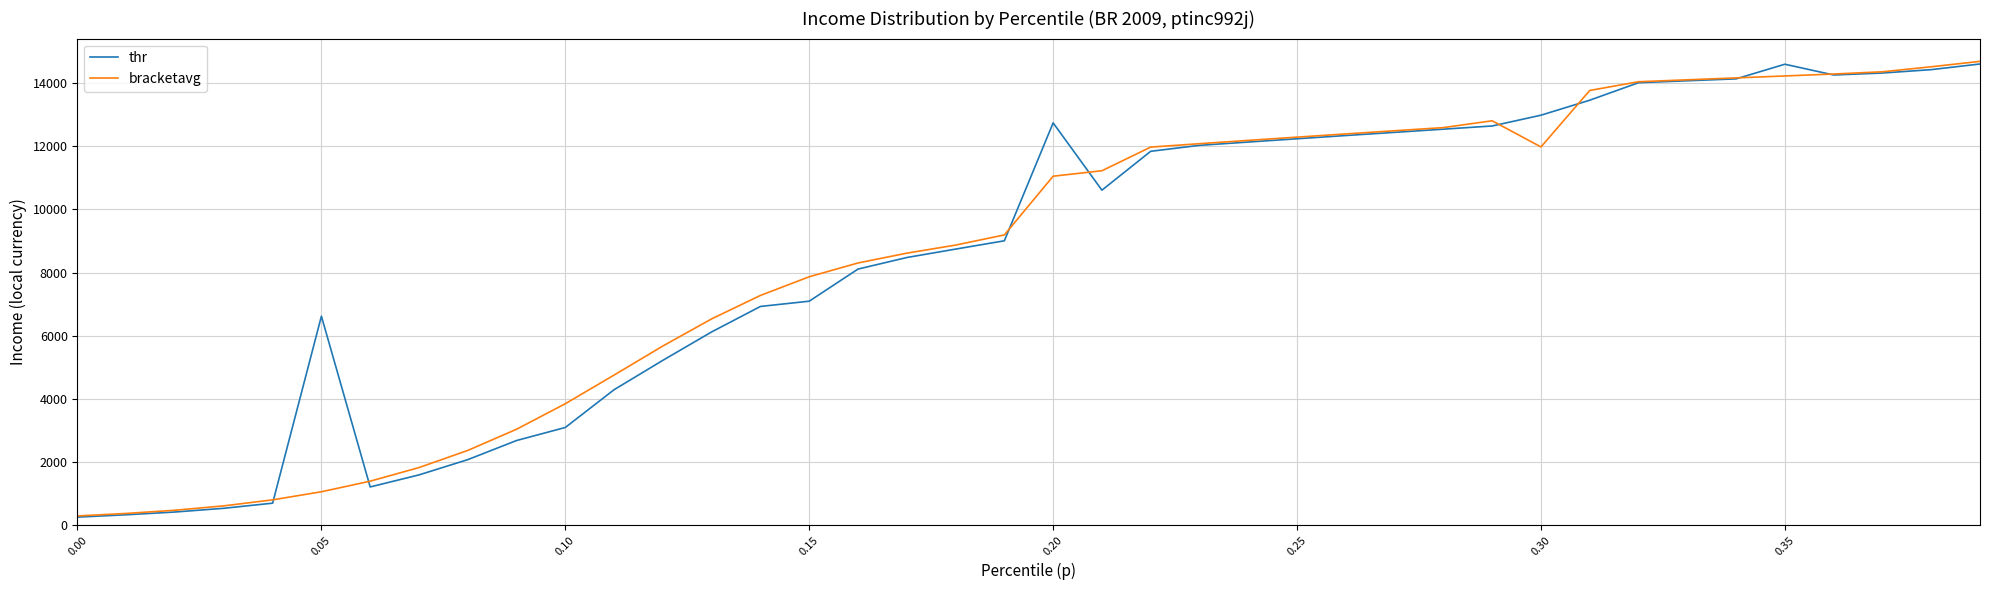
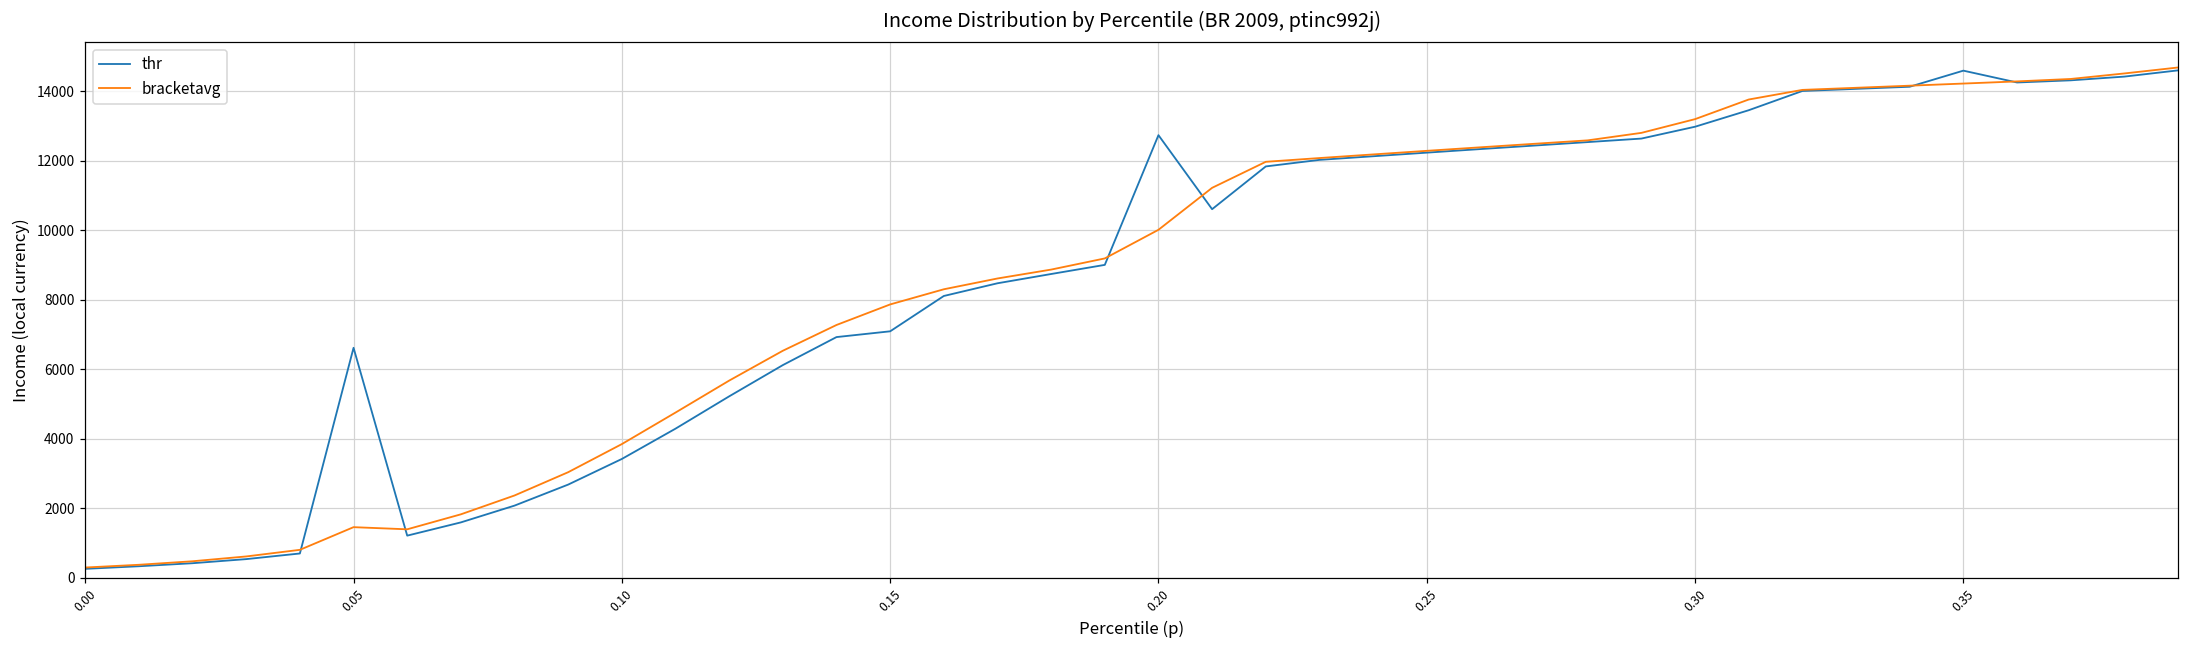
bracketavg, 0.05: 1100 -> 1500
thr, 0.10: 3100 -> 3400
bracketavg, 0.20: 11100 -> 10000
bracketavg, 0.30: 12000 -> 13200
